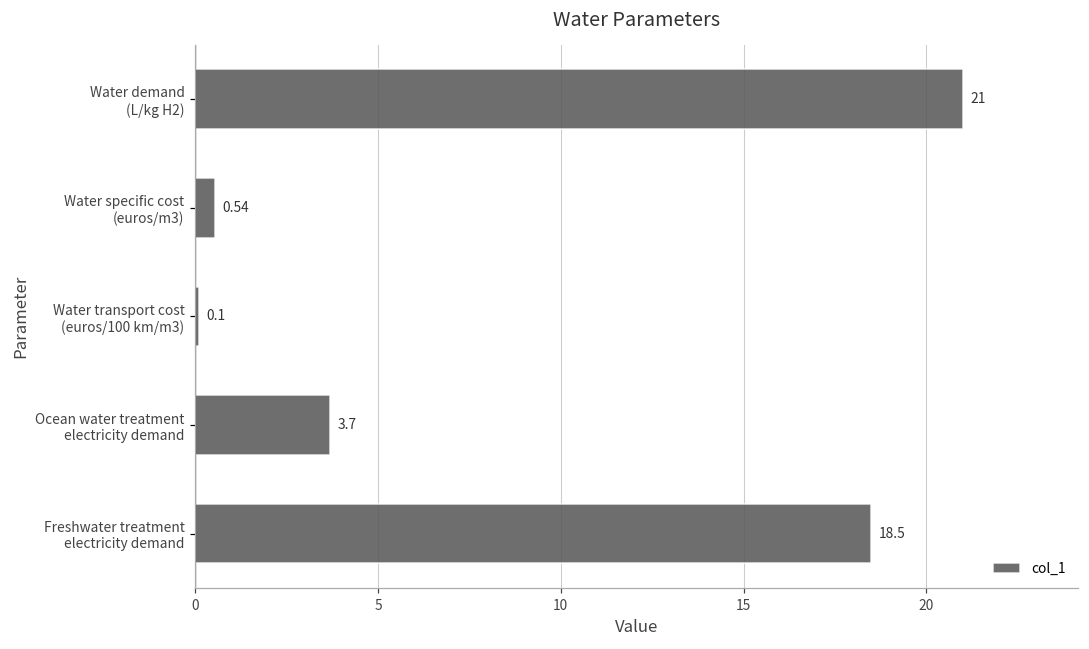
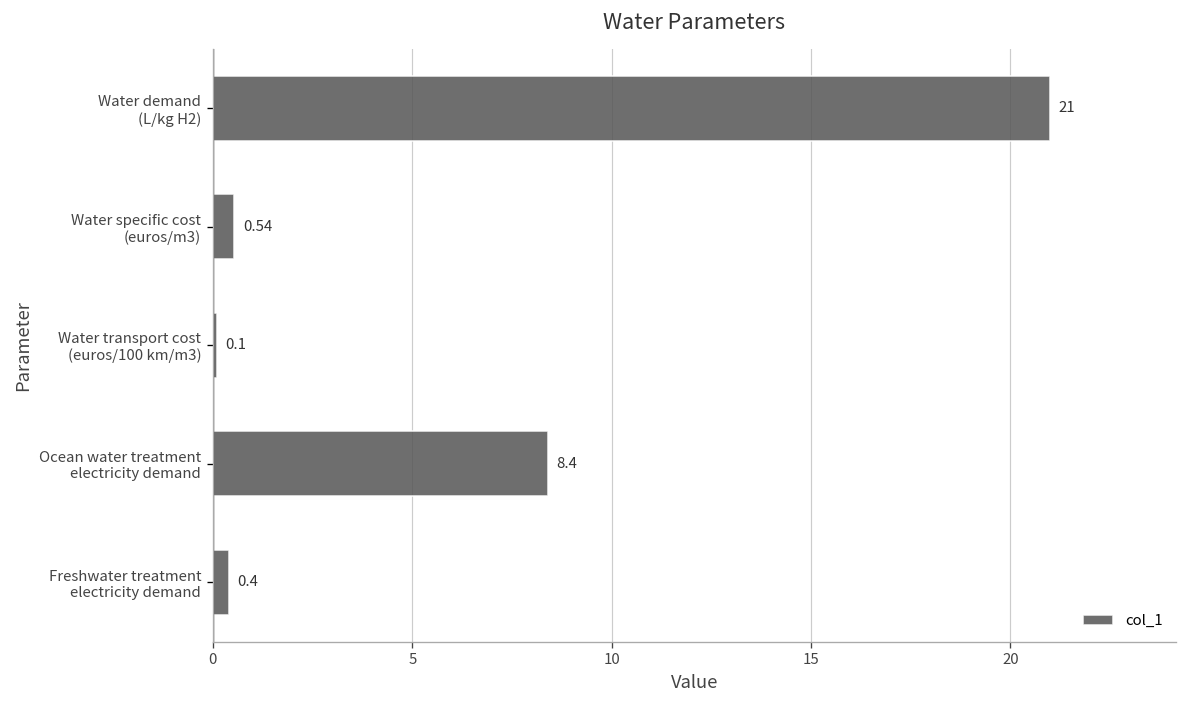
Ocean water treatment electricity demand: 3.7 -> 8.4
Freshwater treatment electricity demand: 18.5 -> 0.4
